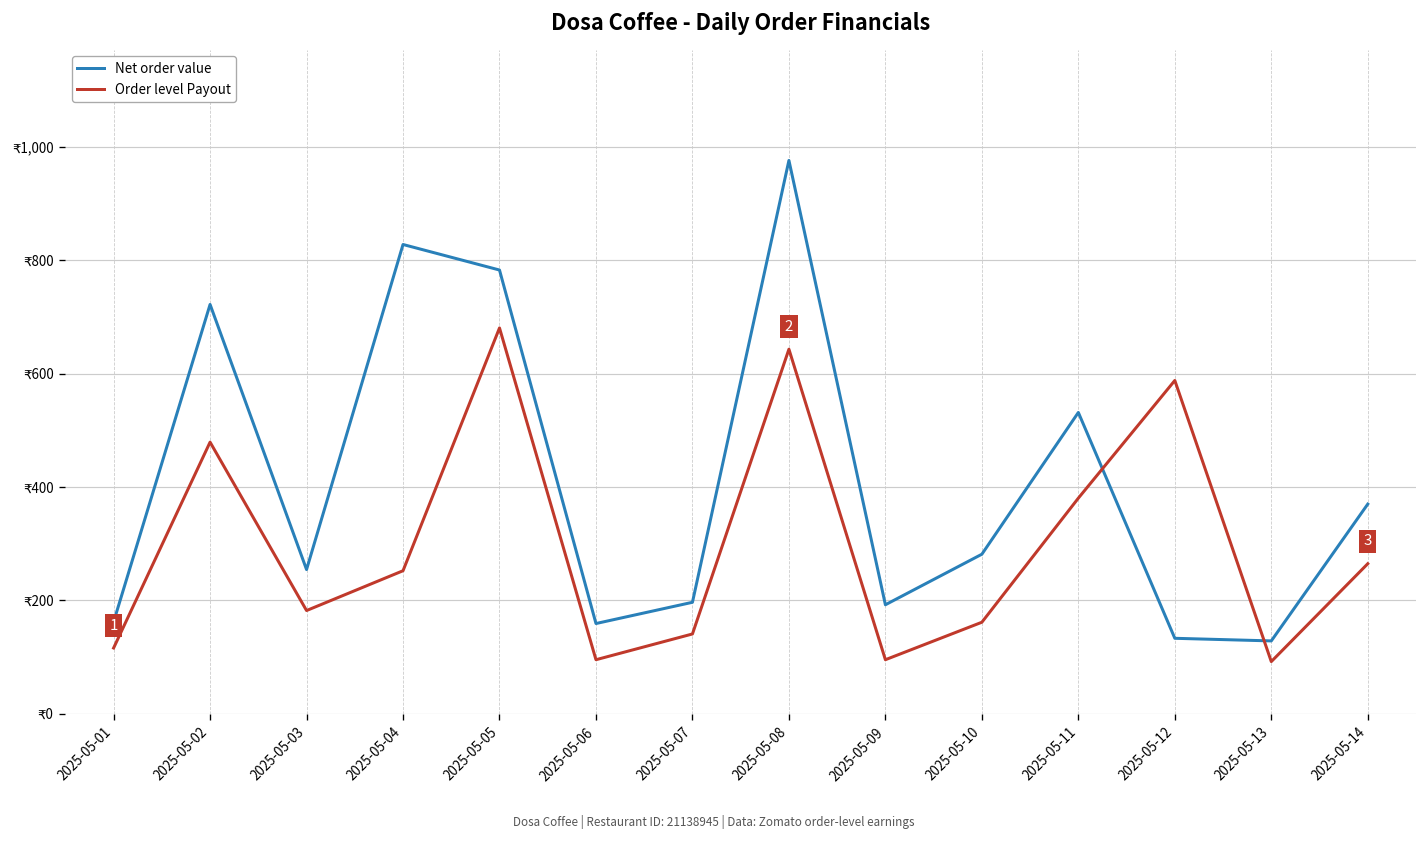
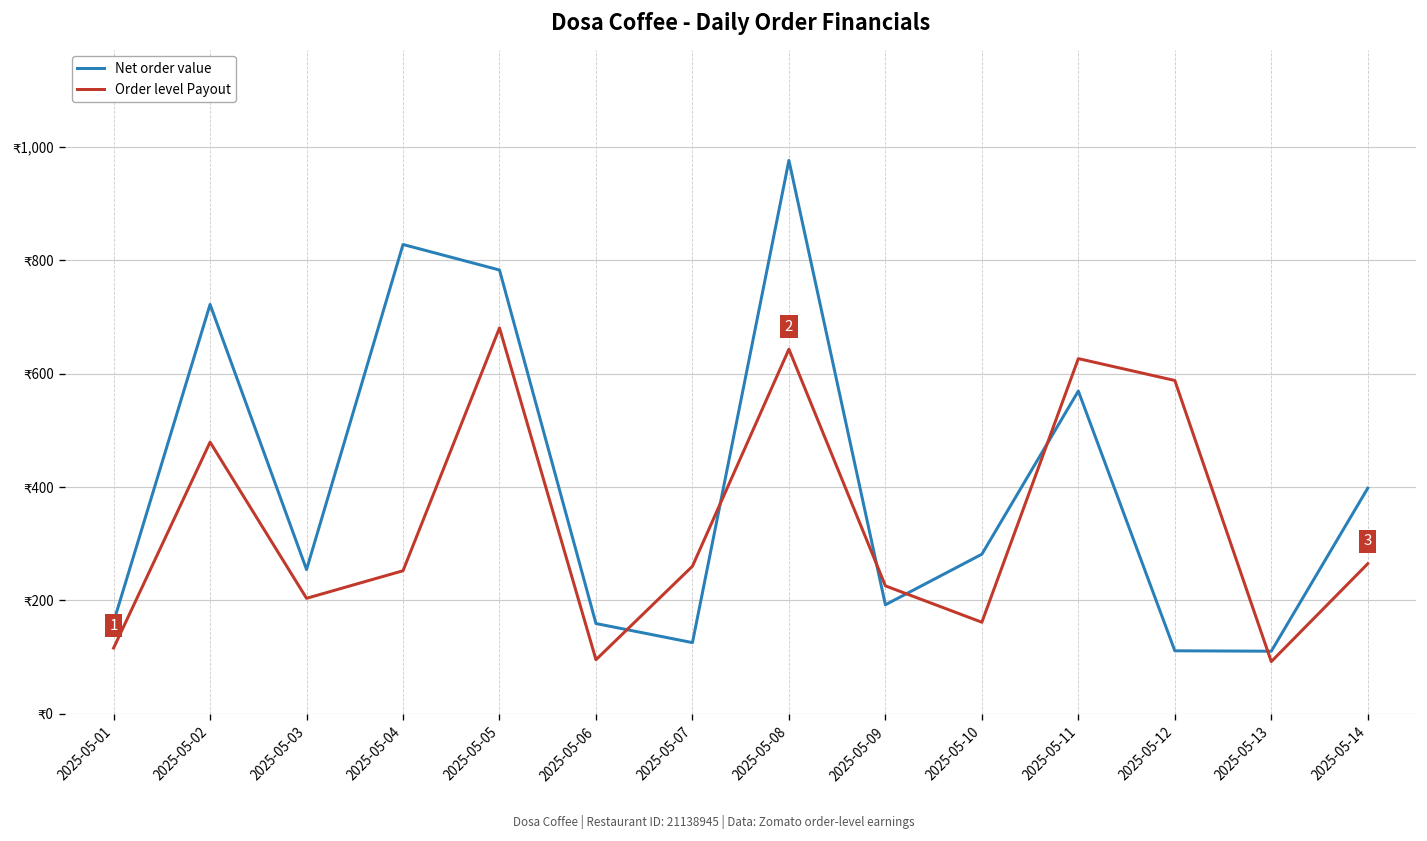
Order level Payout, 2025-05-03: ₹180 -> ₹200
Net order value, 2025-05-07: ₹200 -> ₹130
Order level Payout, 2025-05-07: ₹140 -> ₹260
Order level Payout, 2025-05-09: ₹100 -> ₹230
Net order value, 2025-05-11: ₹530 -> ₹570
Order level Payout, 2025-05-11: ₹380 -> ₹630
Net order value, 2025-05-12: ₹130 -> ₹110
Net order value, 2025-05-13: ₹130 -> ₹110
Net order value, 2025-05-14: ₹370 -> ₹400
